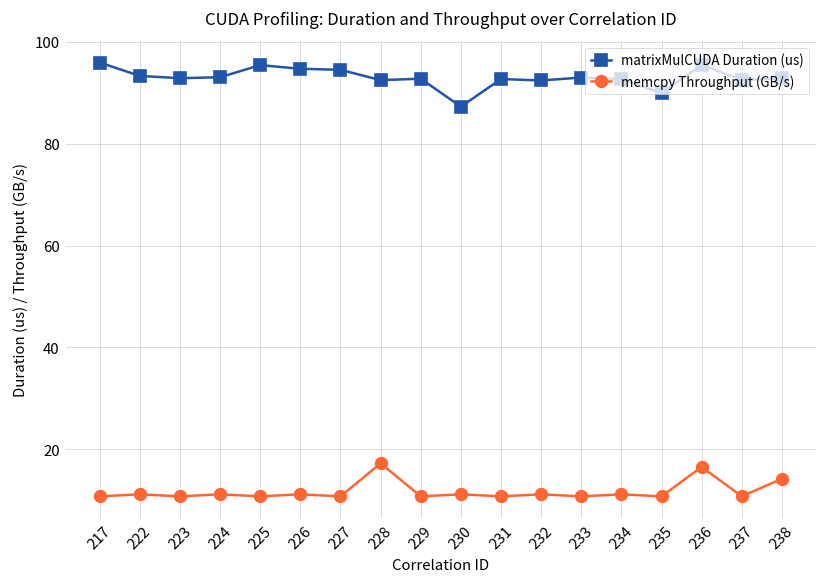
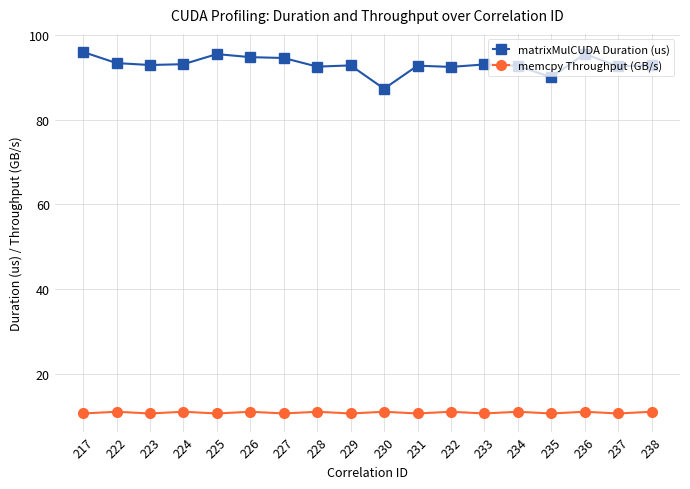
memcpy Throughput (GB/s), 228: 17 -> 11
memcpy Throughput (GB/s), 236: 17 -> 11
memcpy Throughput (GB/s), 238: 14 -> 11
